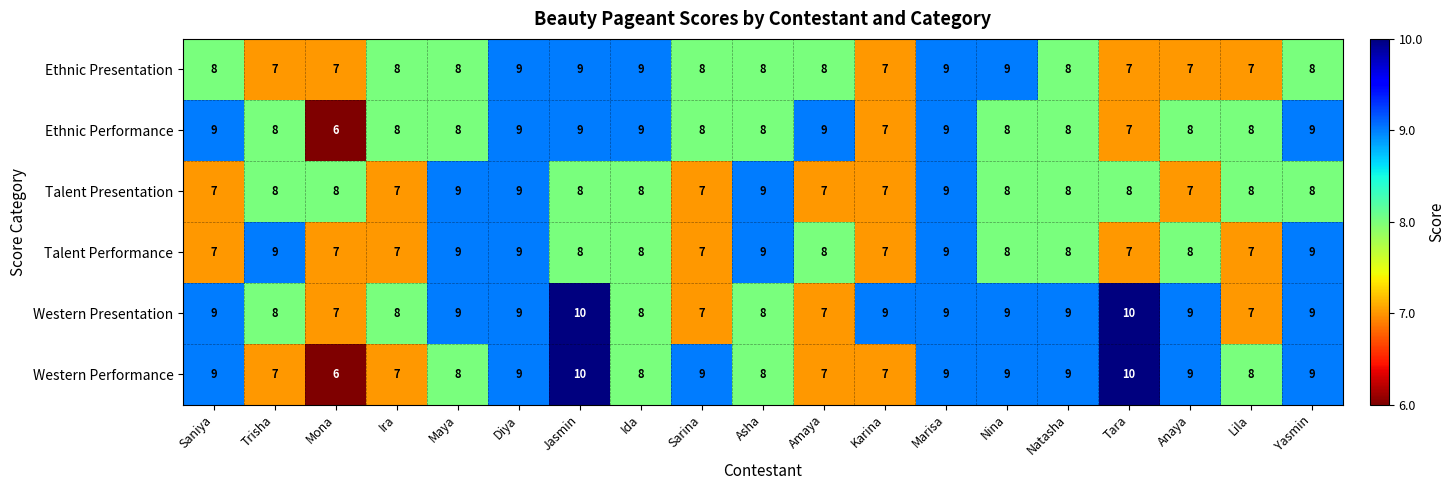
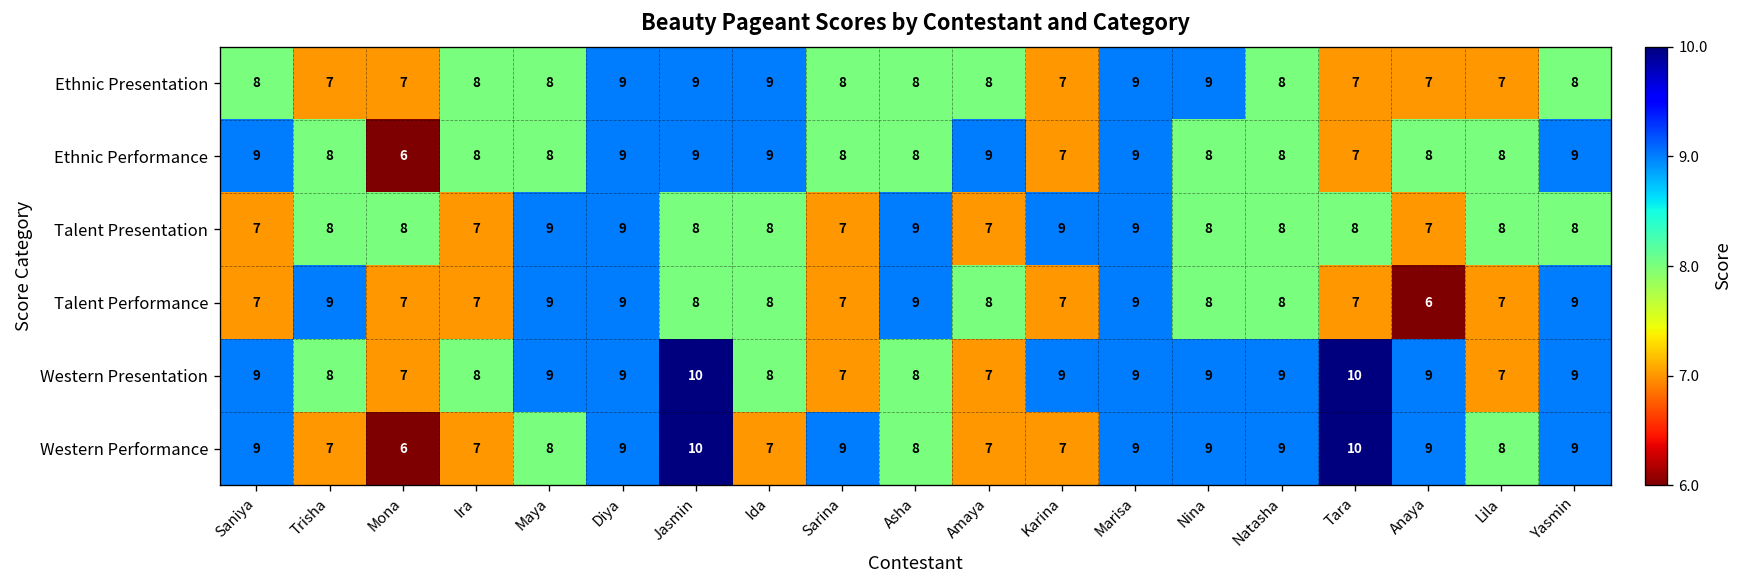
Talent Presentation, Karina: 7 -> 9
Talent Performance, Anaya: 8 -> 6
Western Performance, Ida: 8 -> 7
